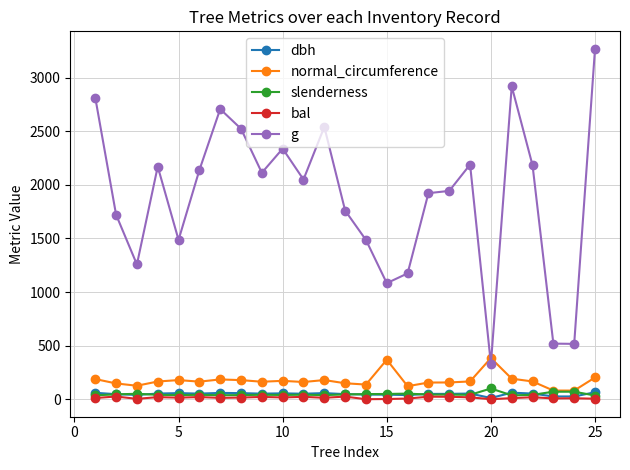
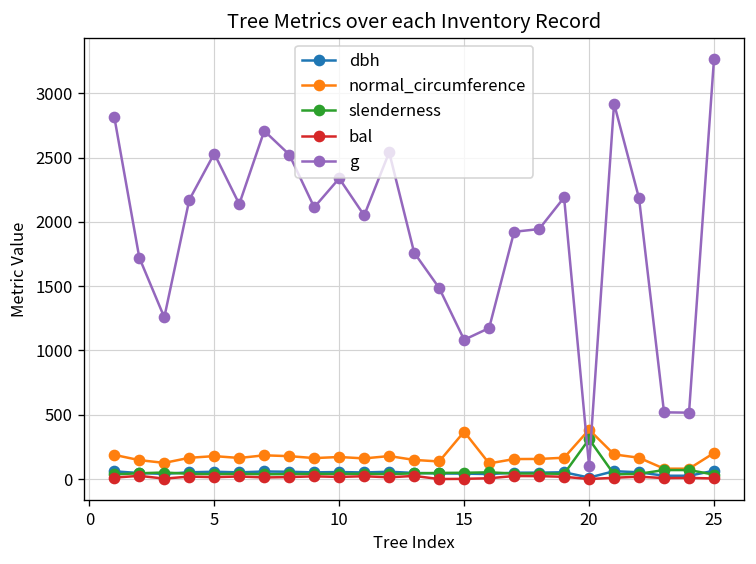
g, 5: 1490 -> 2530
slenderness, 20: 100 -> 310
g, 20: 330 -> 100
